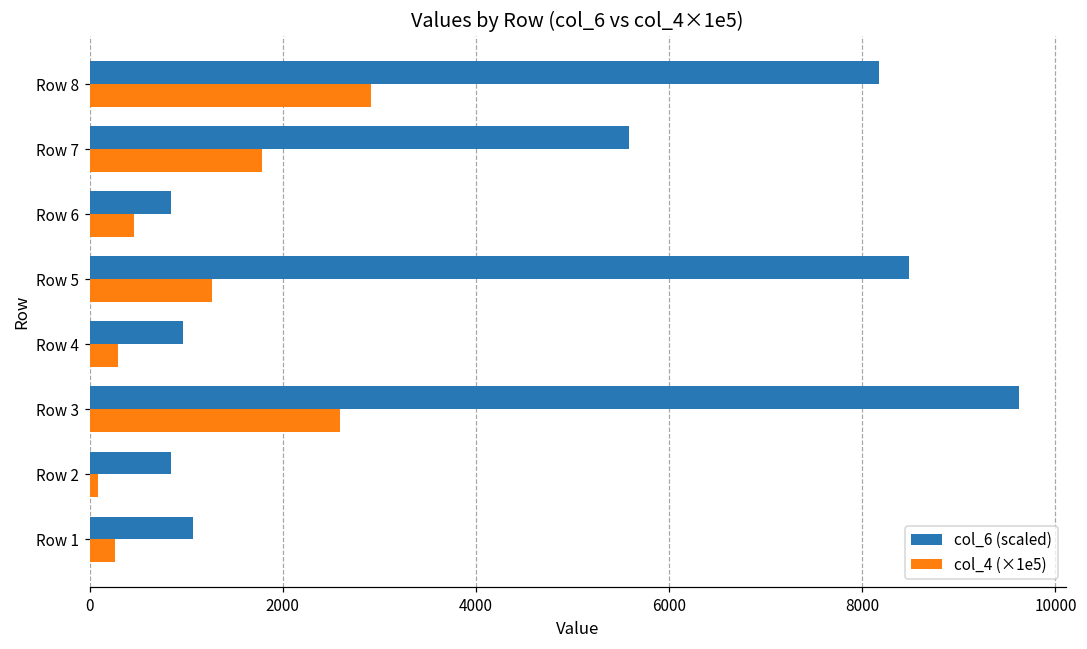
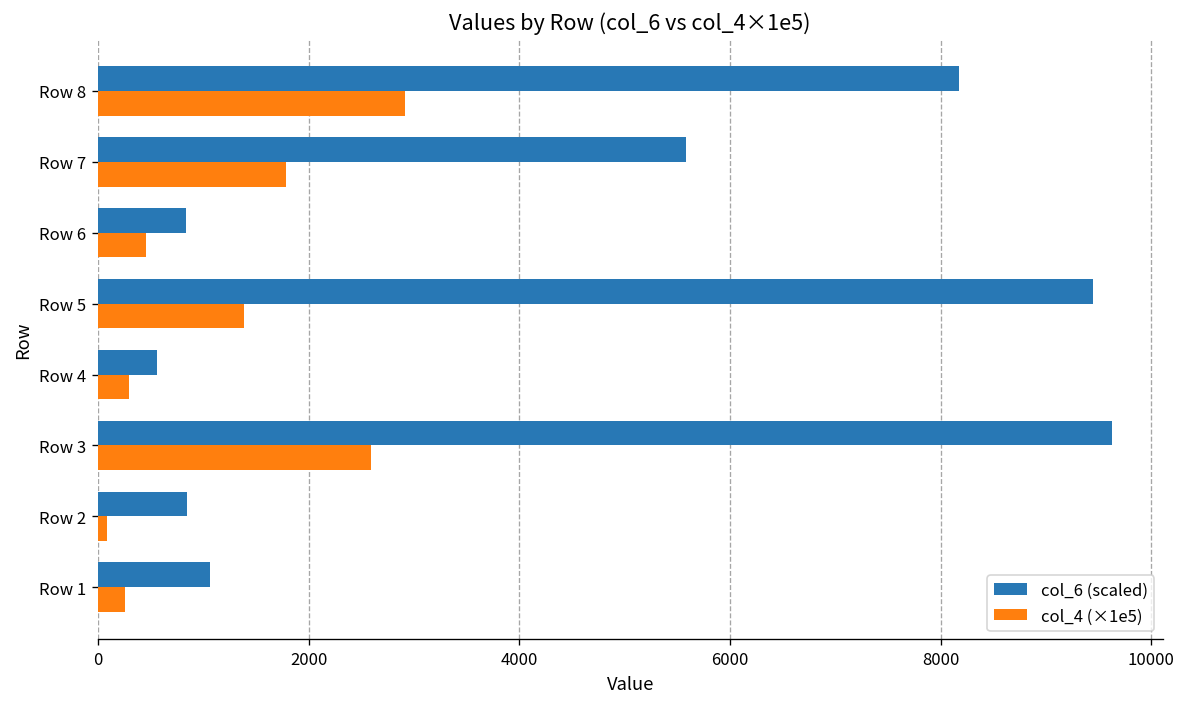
col_6 (scaled), Row 5: 8500 -> 9400
col_4 (×1e5), Row 5: 1300 -> 1400
col_6 (scaled), Row 4: 1000 -> 600
